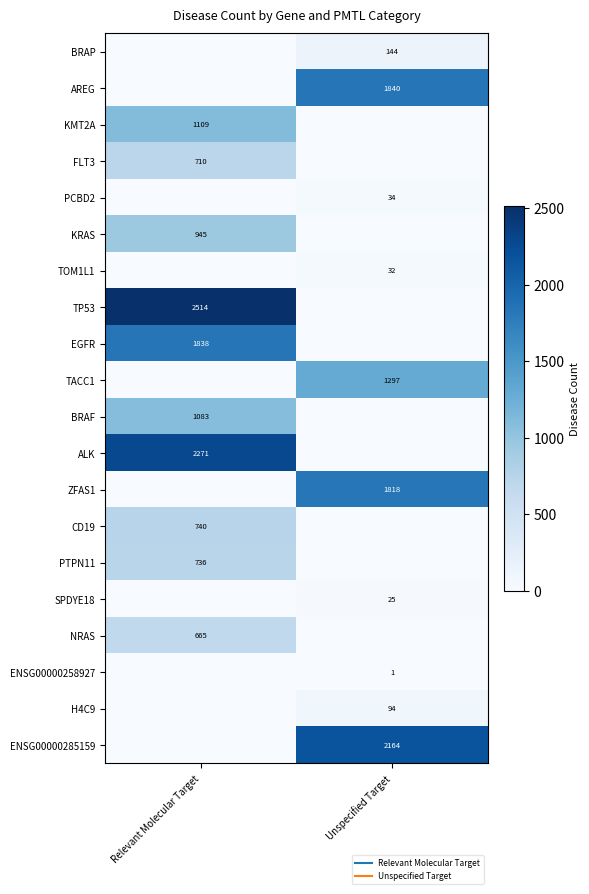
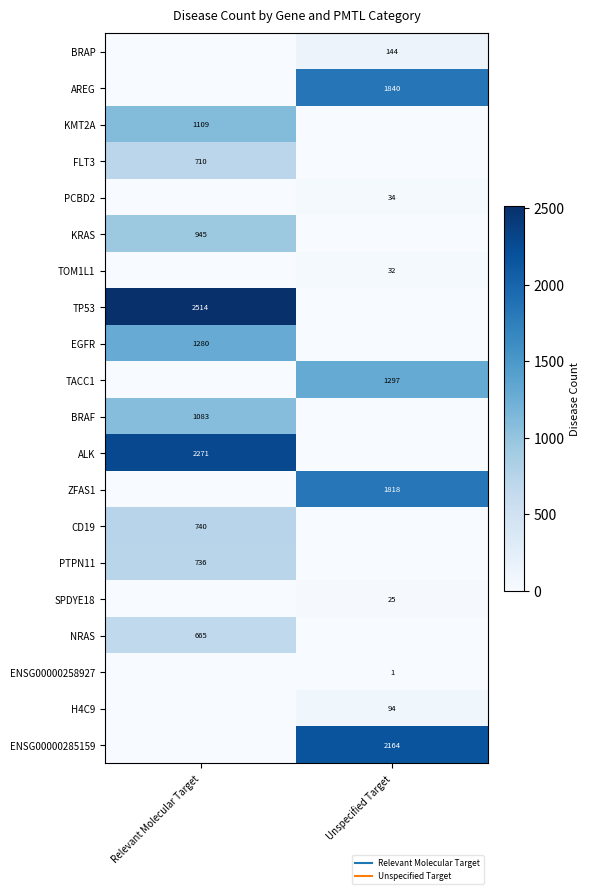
EGFR, Relevant Molecular Target: 1838 -> 1280
